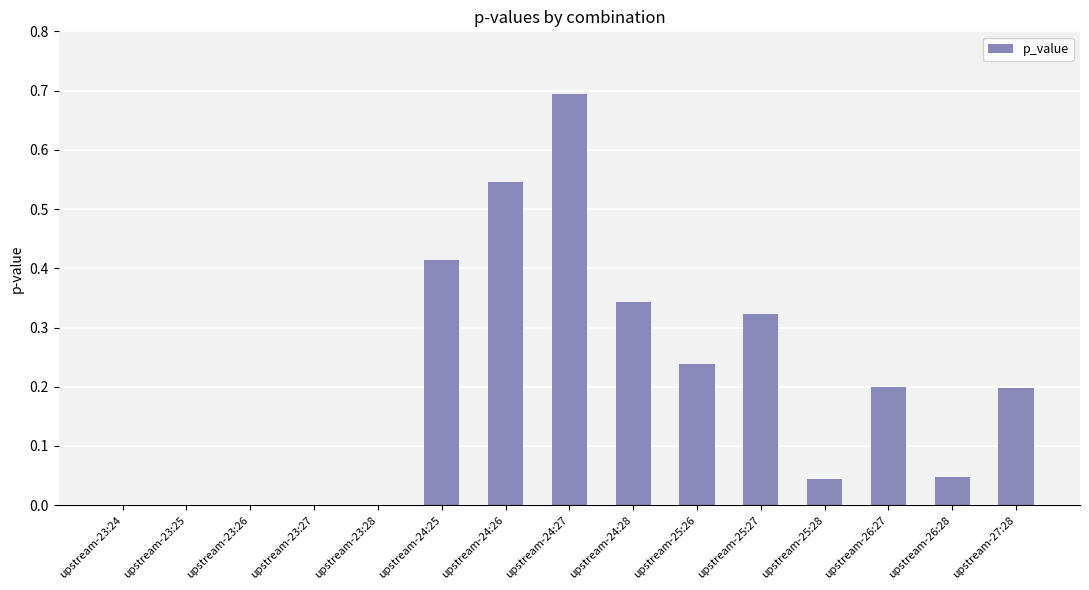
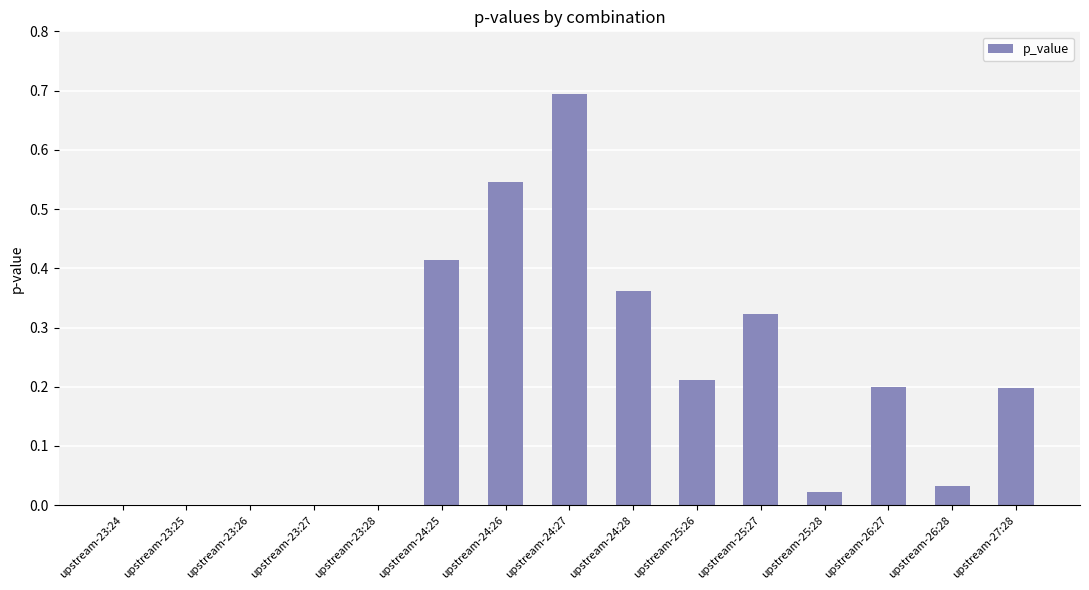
upstream-24:28: 0.34 -> 0.36
upstream-25:26: 0.24 -> 0.21
upstream-25:28: 0.04 -> 0.02
upstream-26:28: 0.05 -> 0.03
